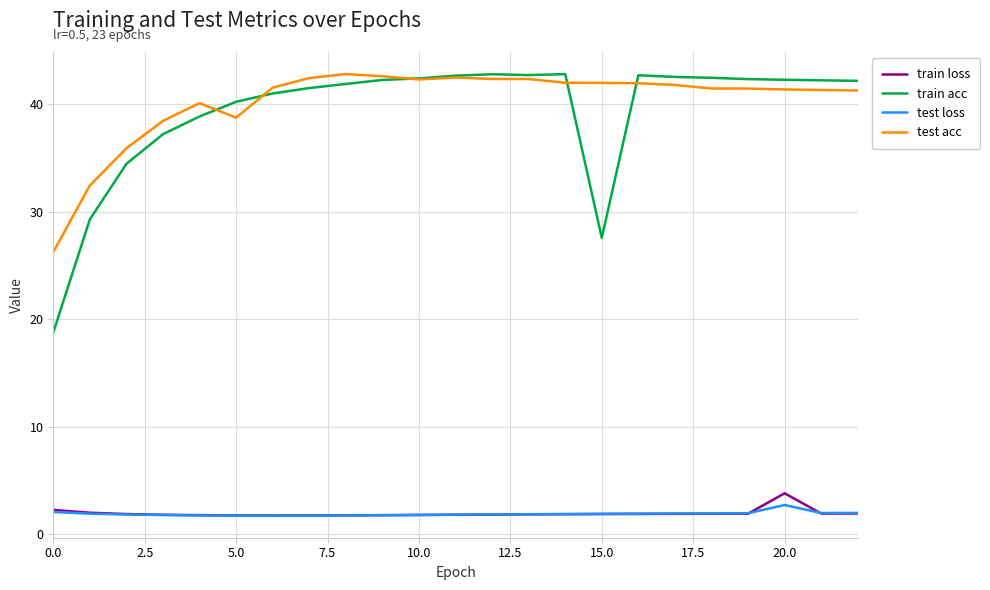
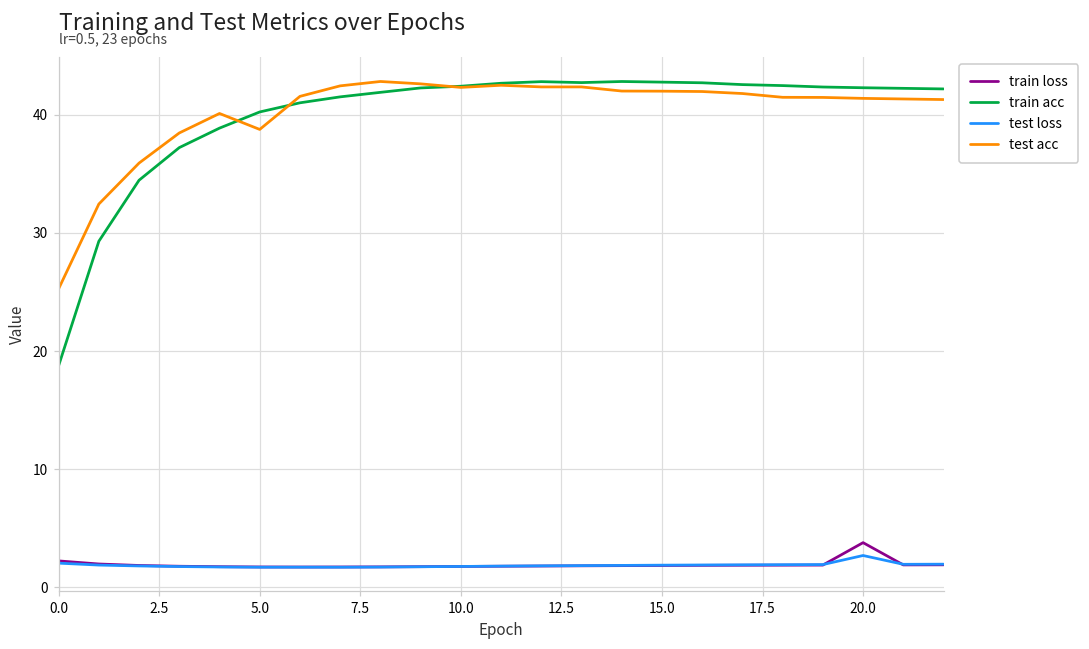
test acc, 0.0: 26.3 -> 25.3
train acc, 15.0: 27.6 -> 42.8
